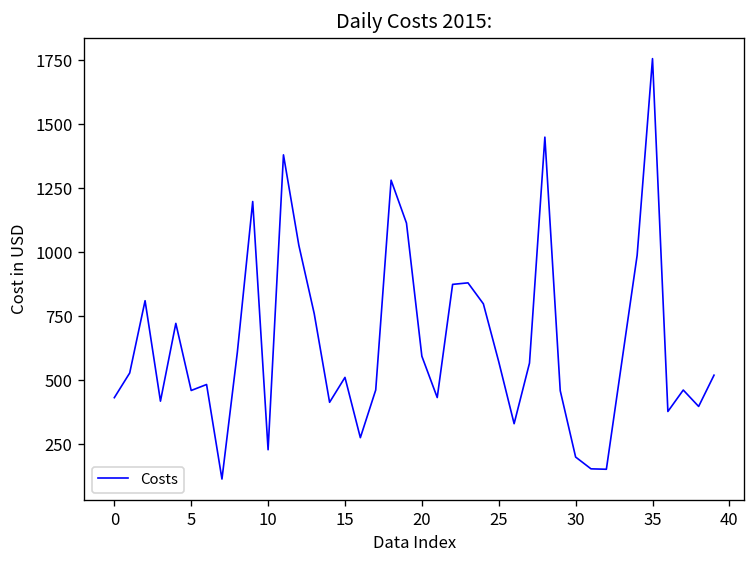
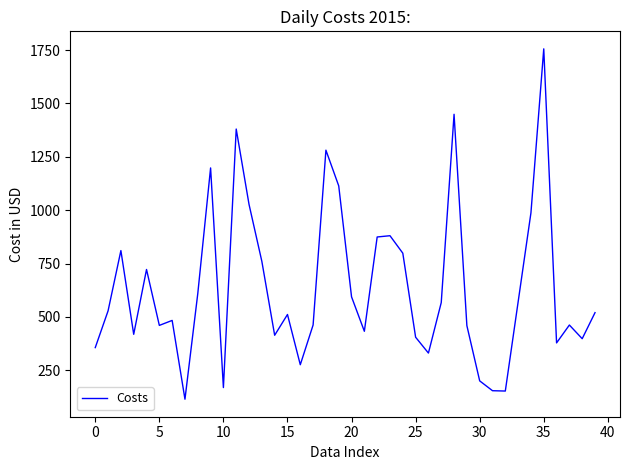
0: 430 -> 360
10: 230 -> 170
25: 570 -> 400
